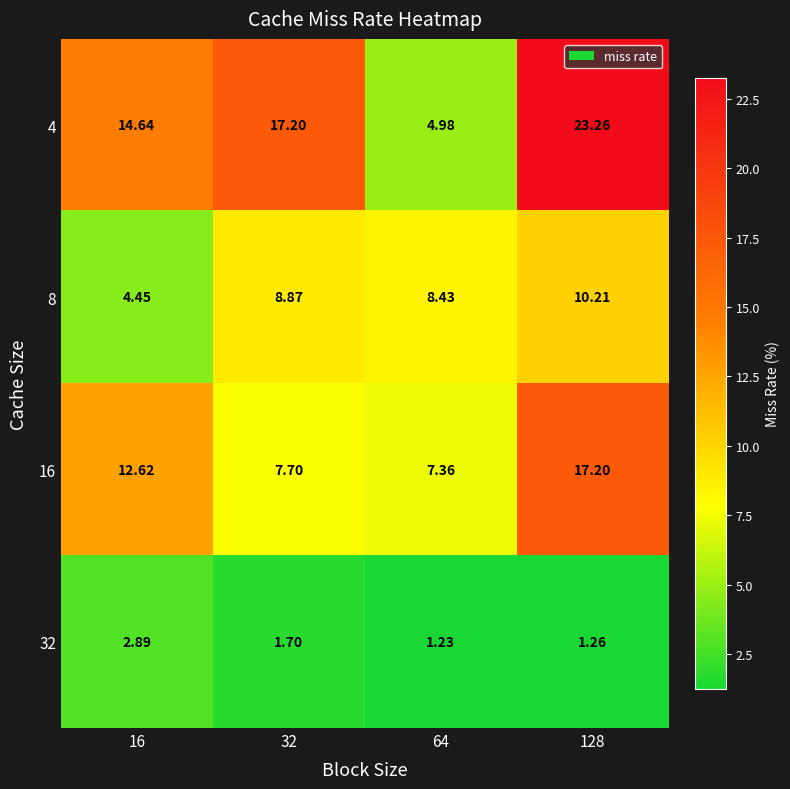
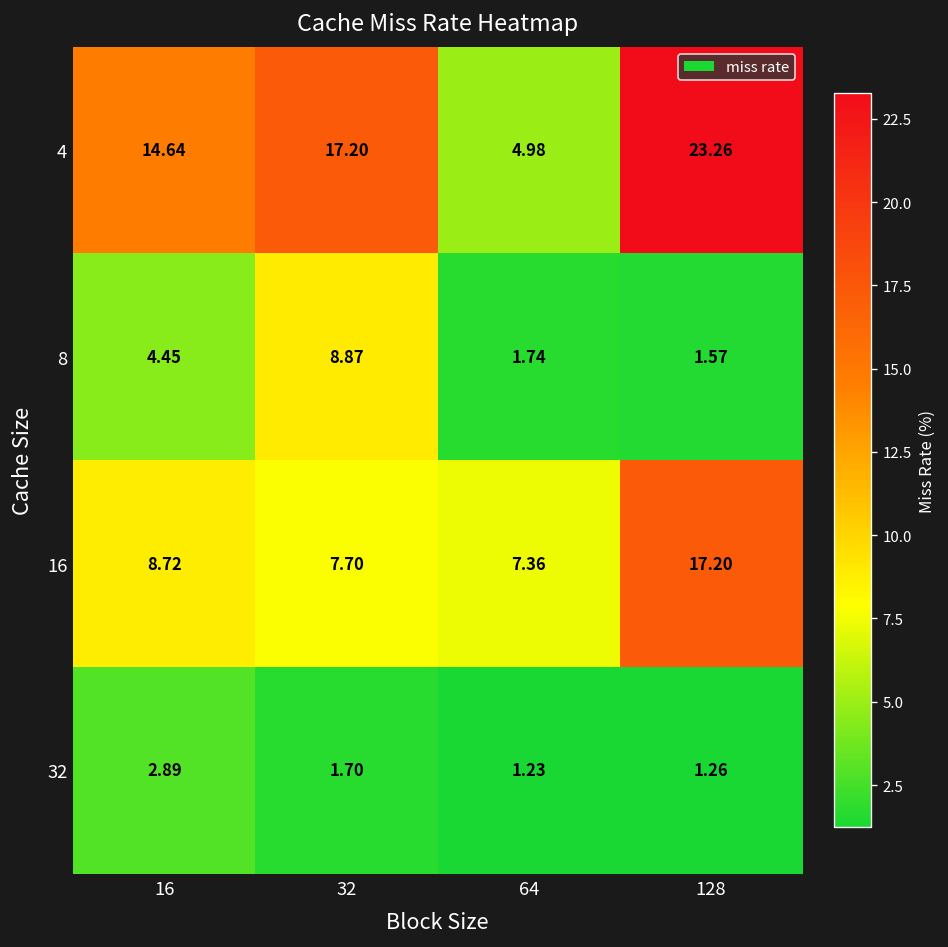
8, 64: 8.43 -> 1.74
8, 128: 10.21 -> 1.57
16, 16: 12.62 -> 8.72
